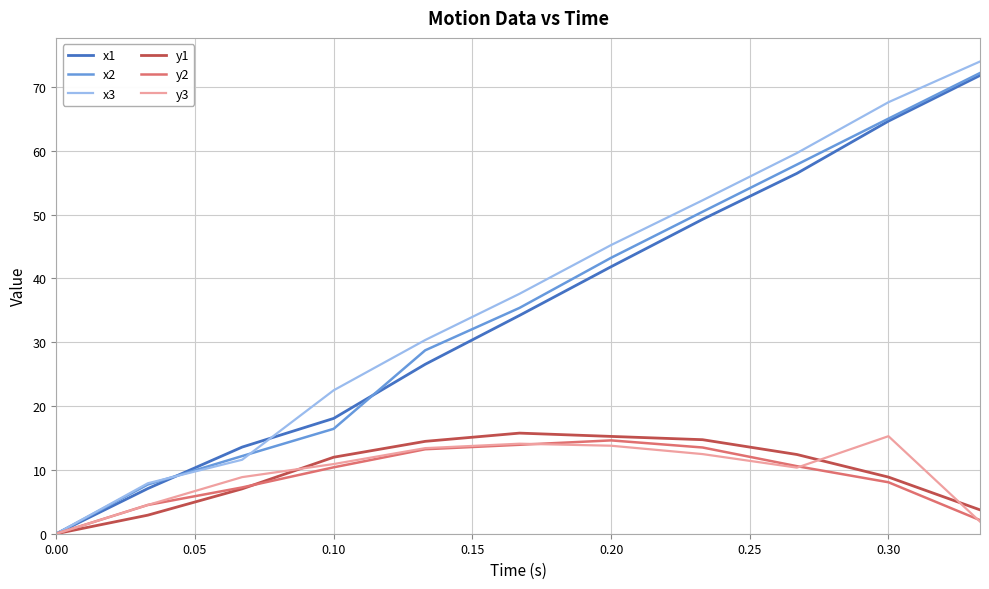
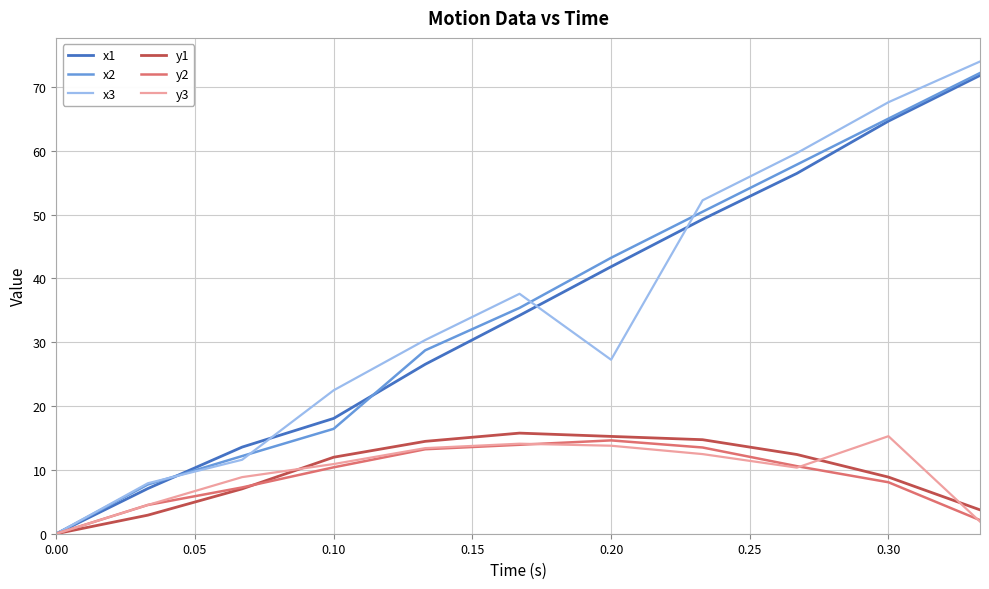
x3, 0.20: 45 -> 27
